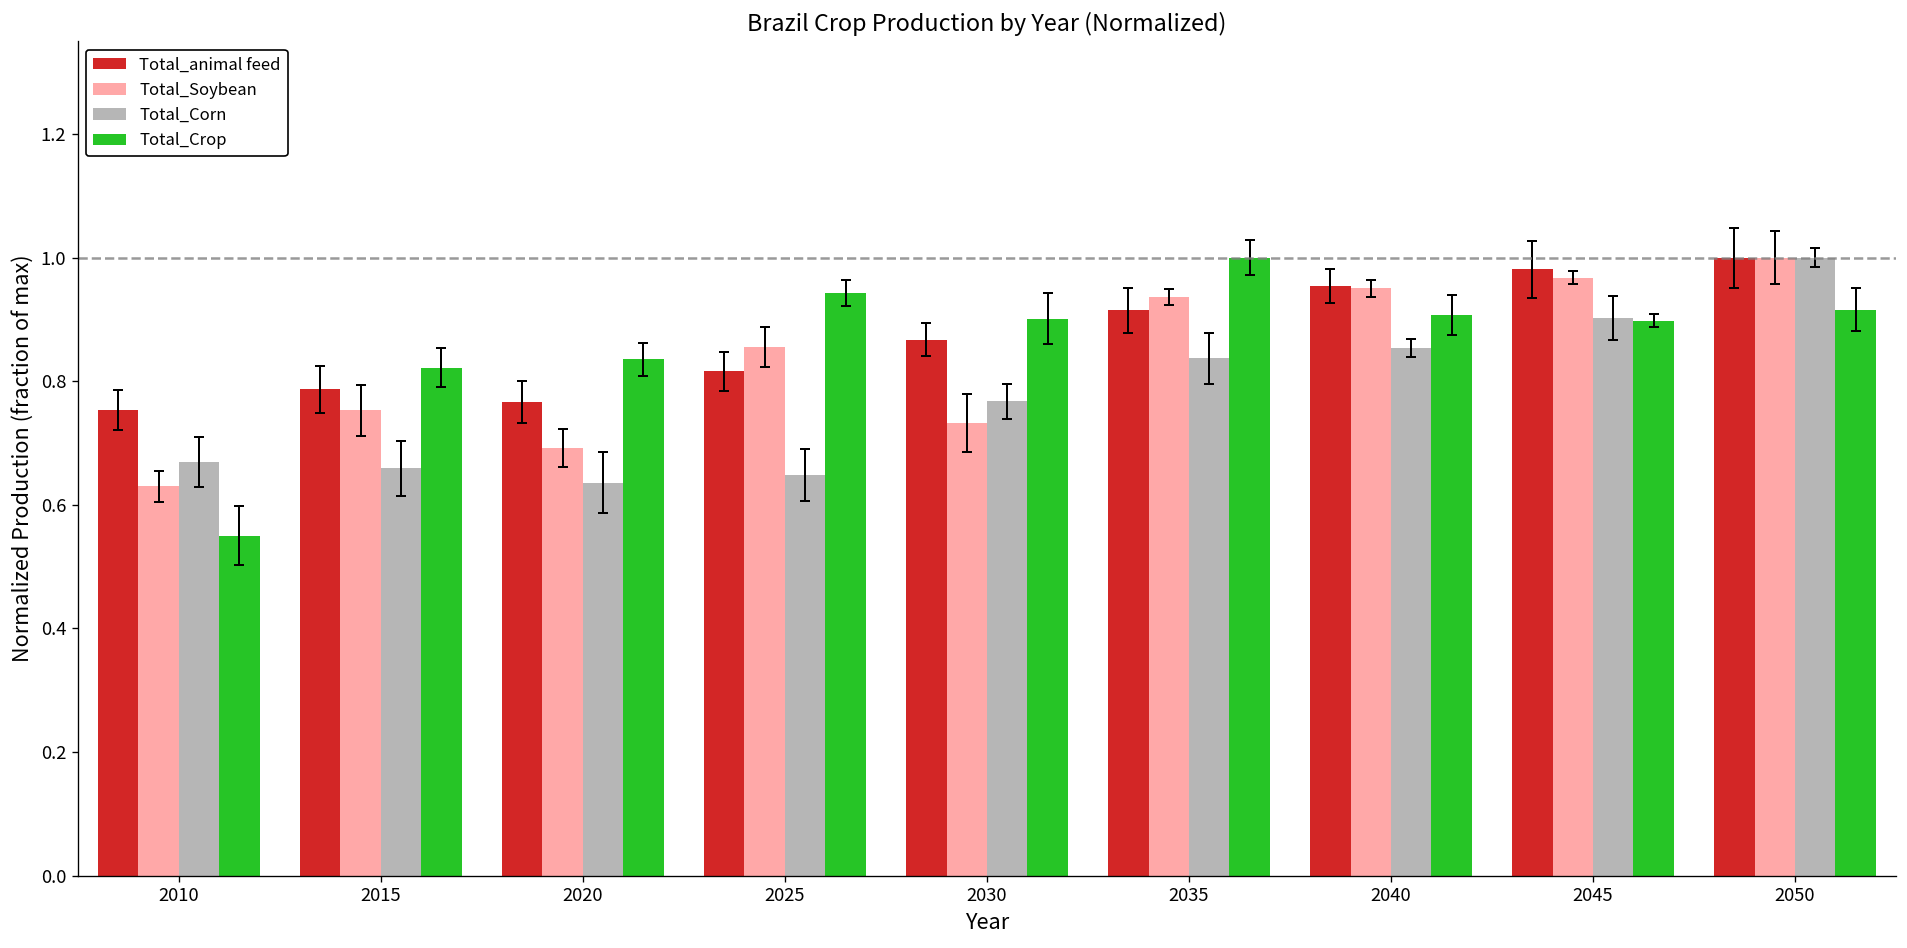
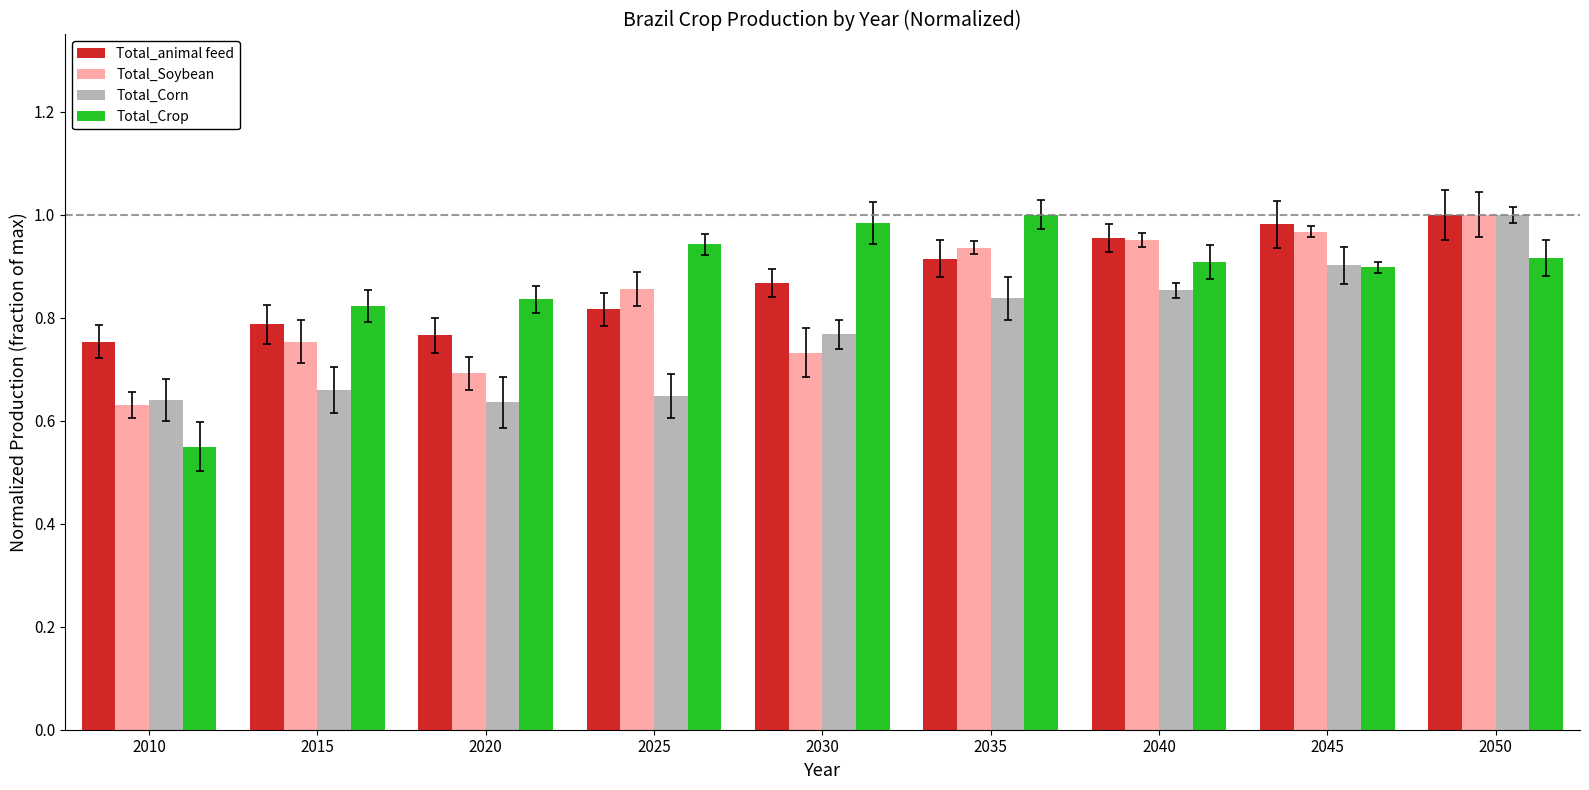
Total_Corn, 2010: 0.67 -> 0.64
Total_Crop, 2030: 0.90 -> 0.98
